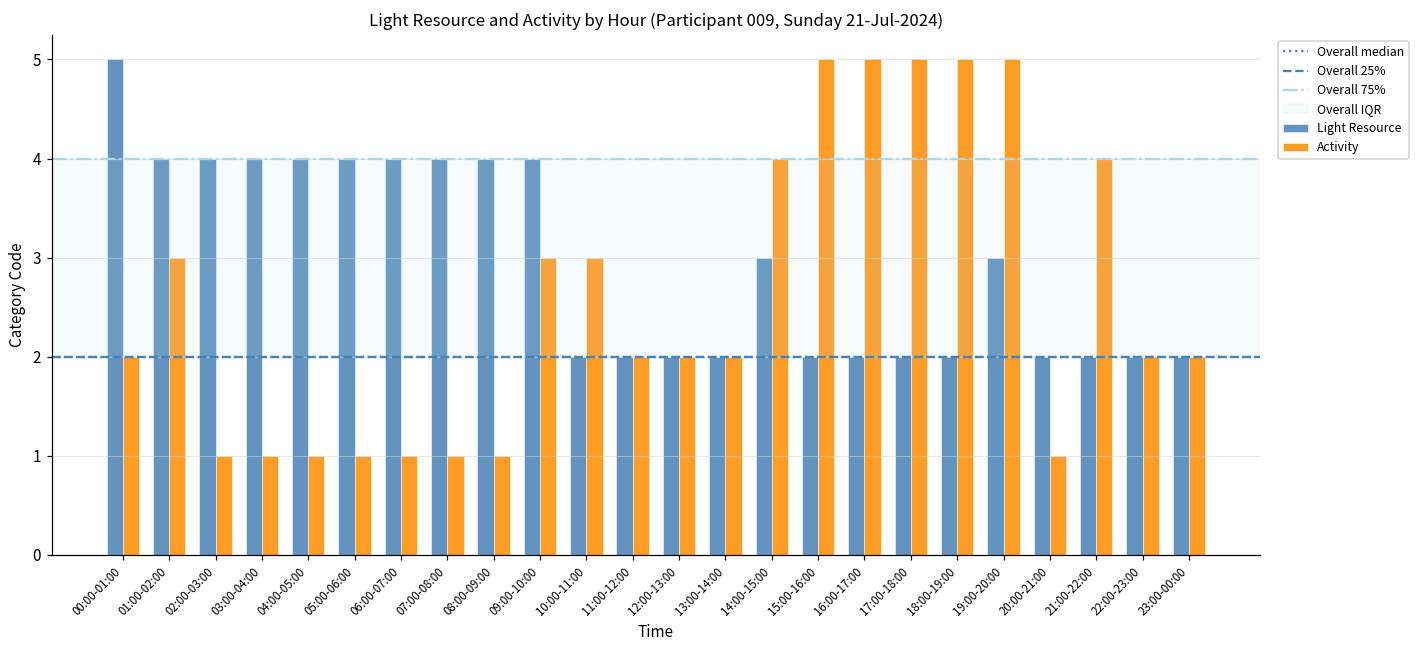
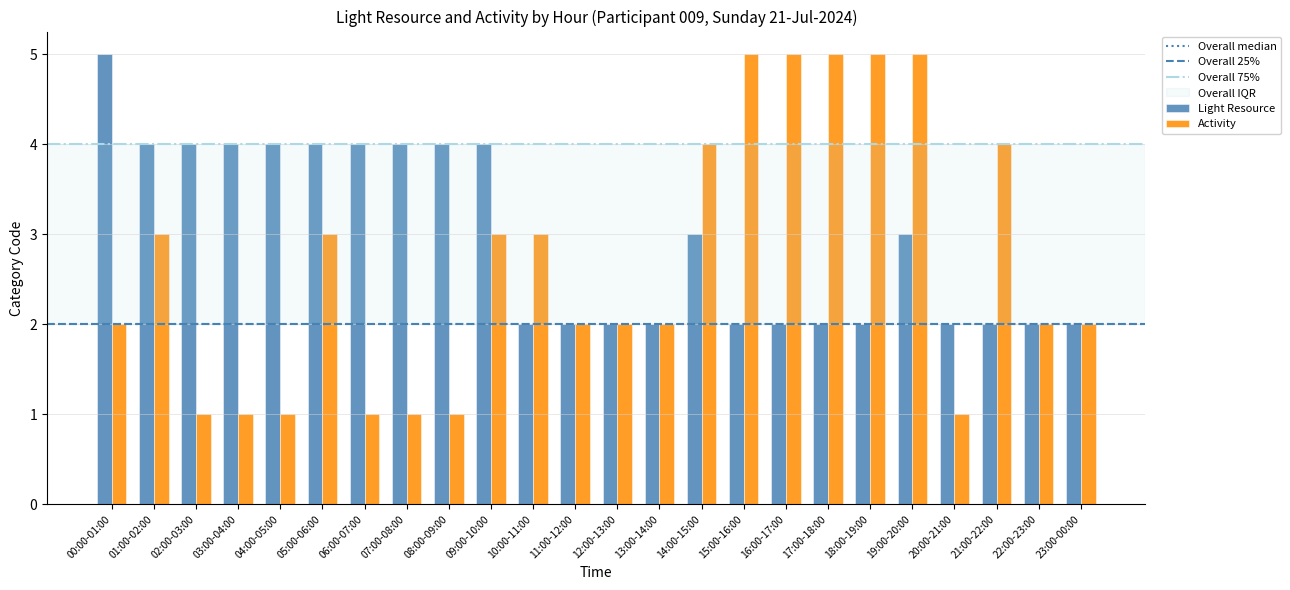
Activity, 05:00-06:00: 1 -> 3
